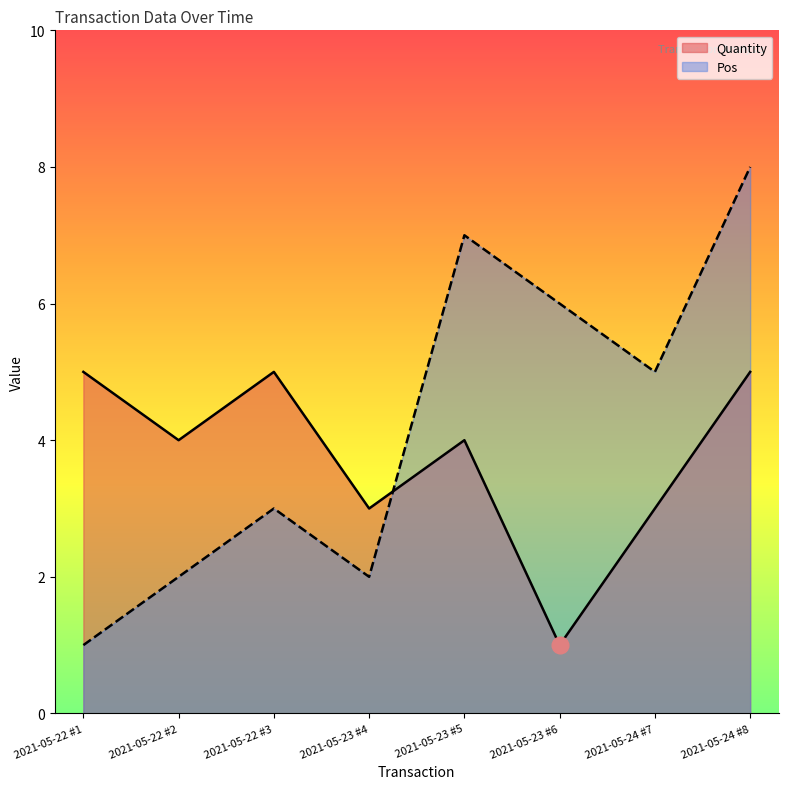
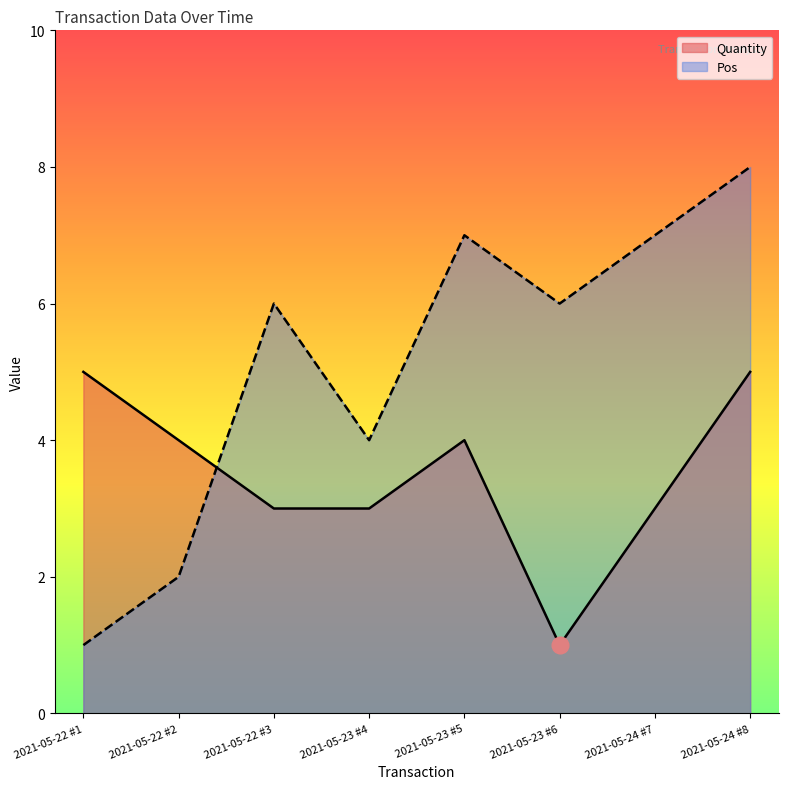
Quantity, 2021-05-22 #3: 5 -> 3
Pos, 2021-05-22 #3: 3 -> 6
Pos, 2021-05-23 #4: 2 -> 4
Pos, 2021-05-24 #7: 5 -> 7
